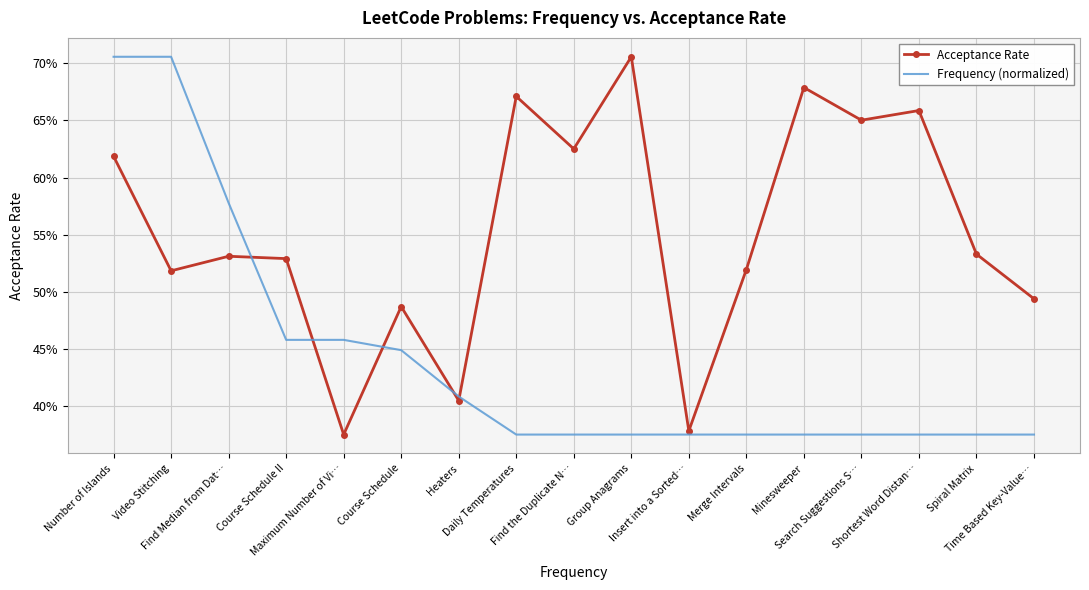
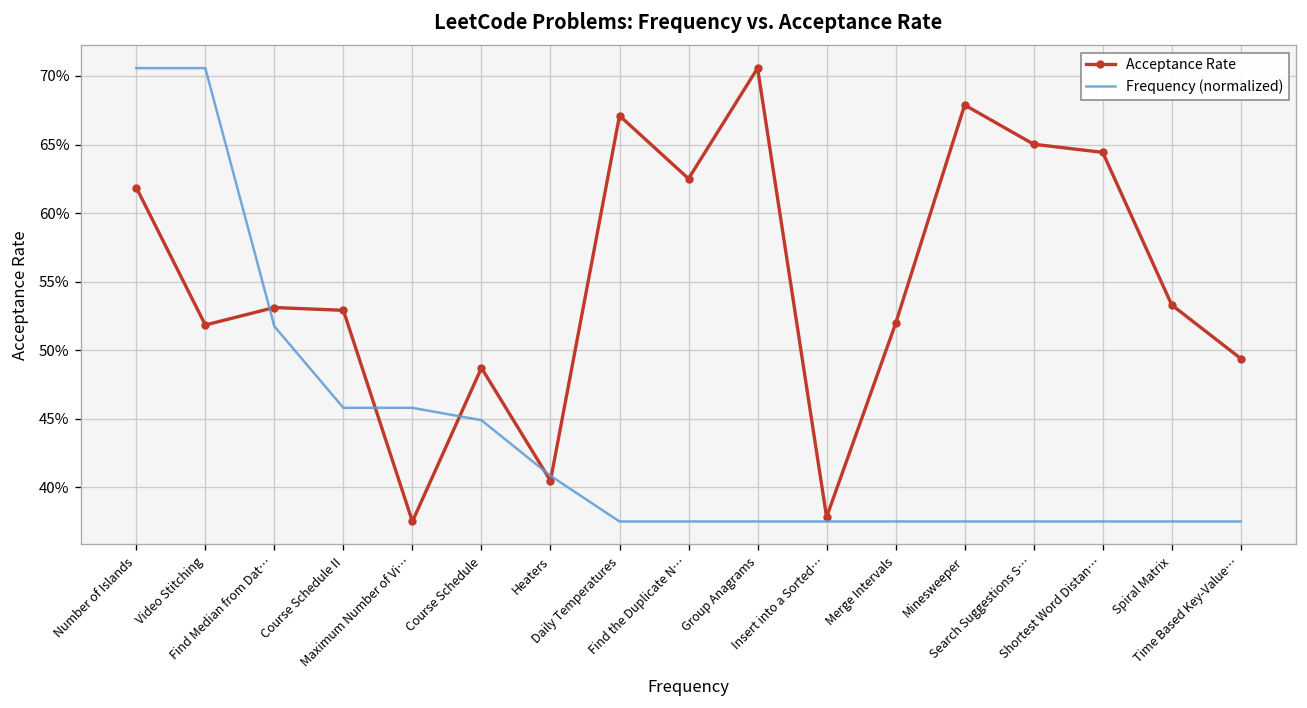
Frequency (normalized), Find Median from Dat…: 57.8% -> 51.7%
Acceptance Rate, Shortest Word Distan…: 65.9% -> 64.4%
